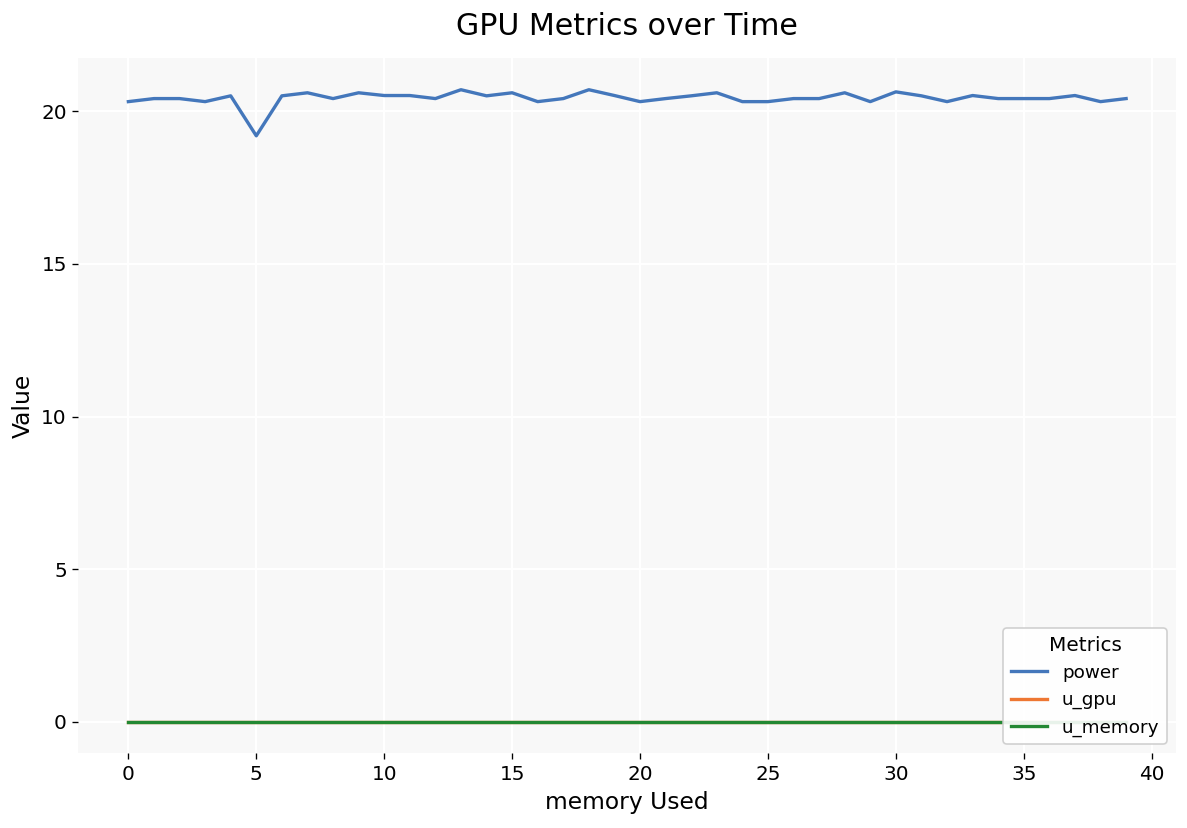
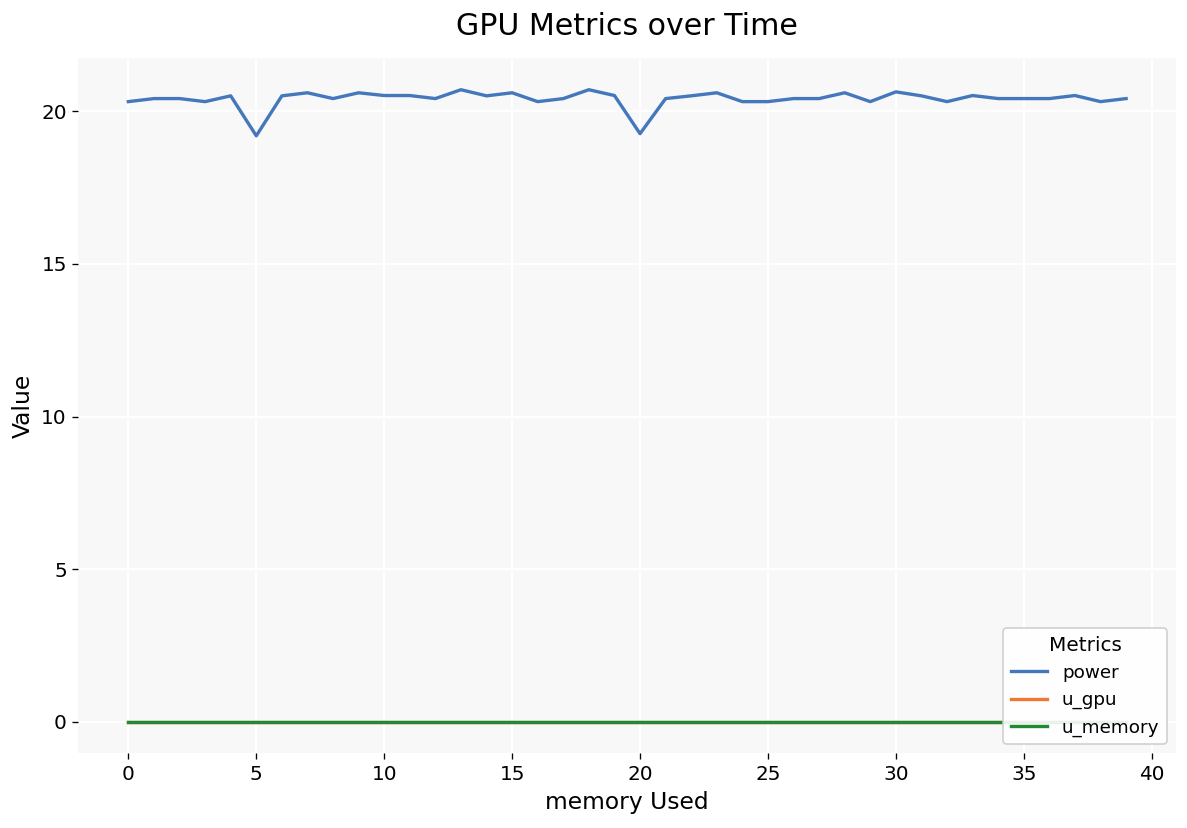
power, 20: 20.3 -> 19.3
